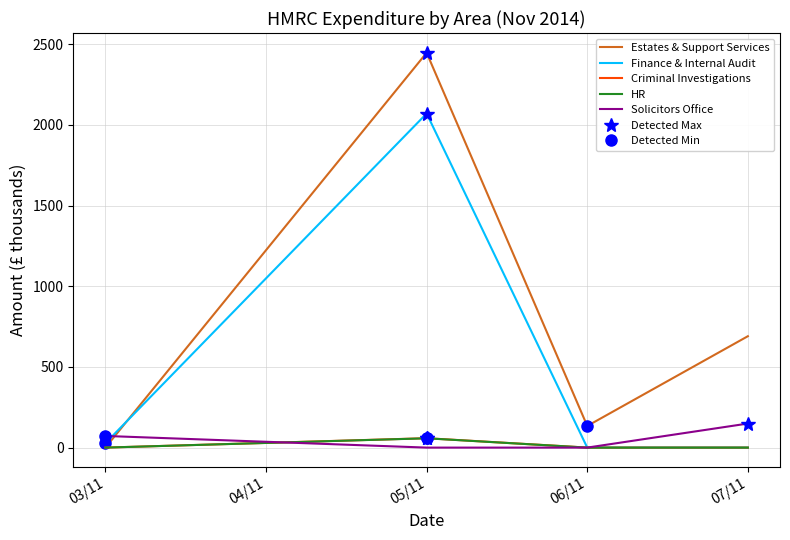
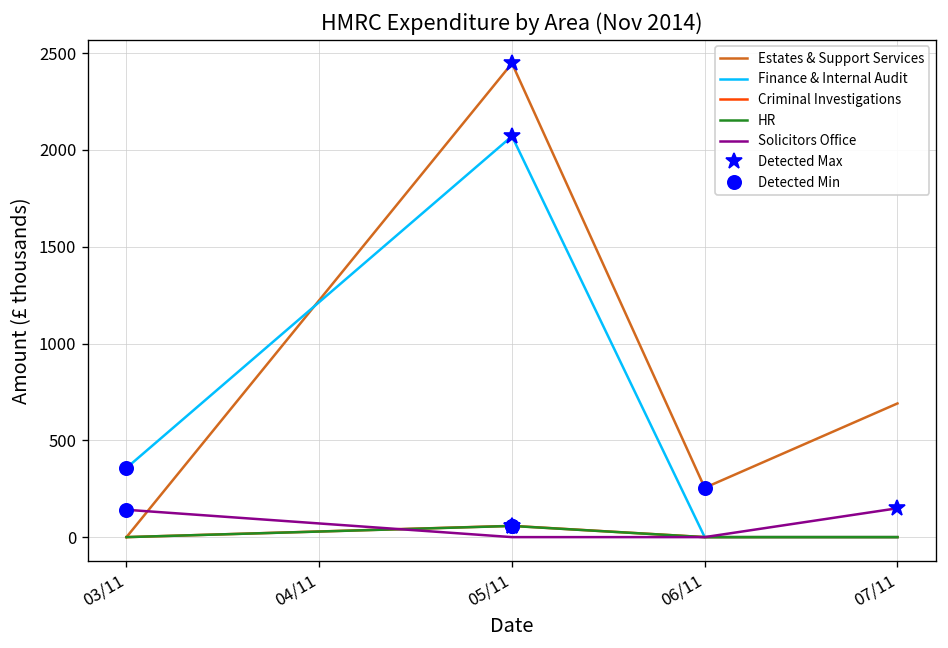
Finance & Internal Audit, 03/11: 30 -> 360
Solicitors Office, 03/11: 70 -> 140
Estates & Support Services, 06/11: 130 -> 250
